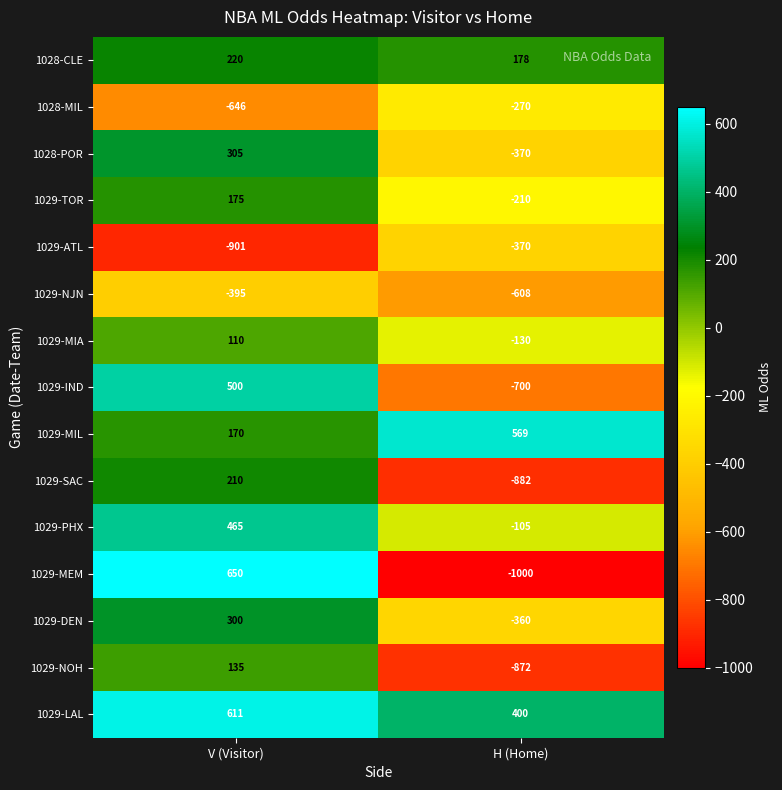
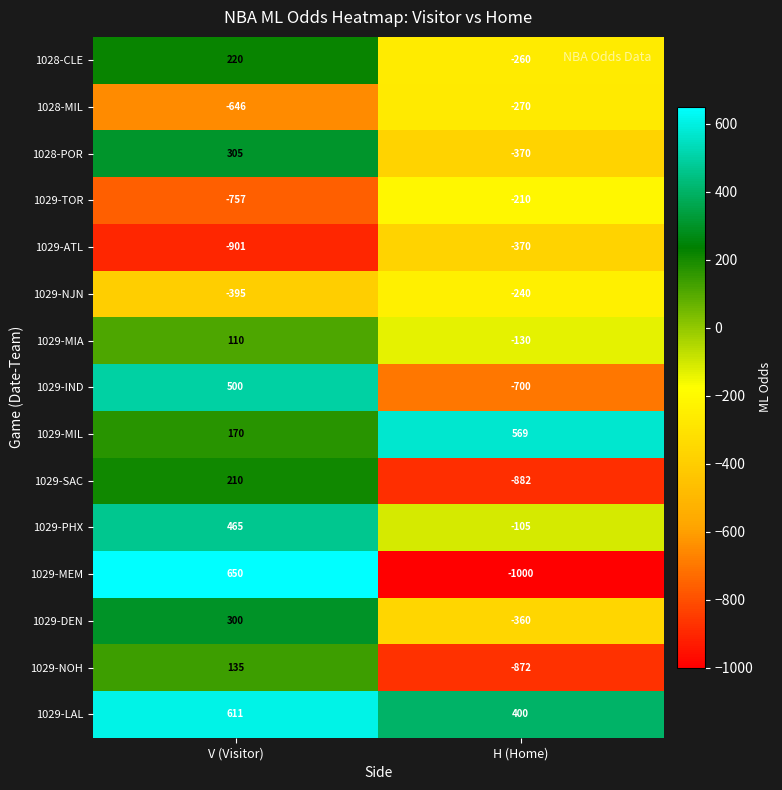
1028-CLE, H (Home): 178 -> -260
1029-TOR, V (Visitor): 175 -> -757
1029-NJN, H (Home): -608 -> -240
